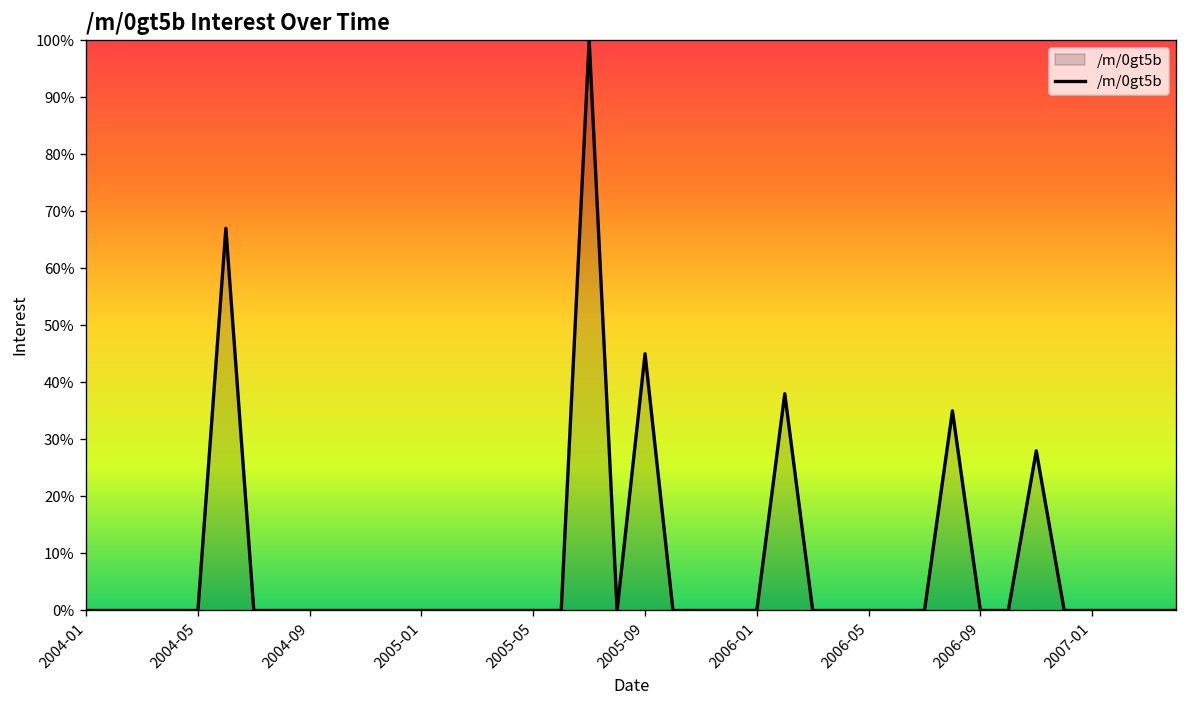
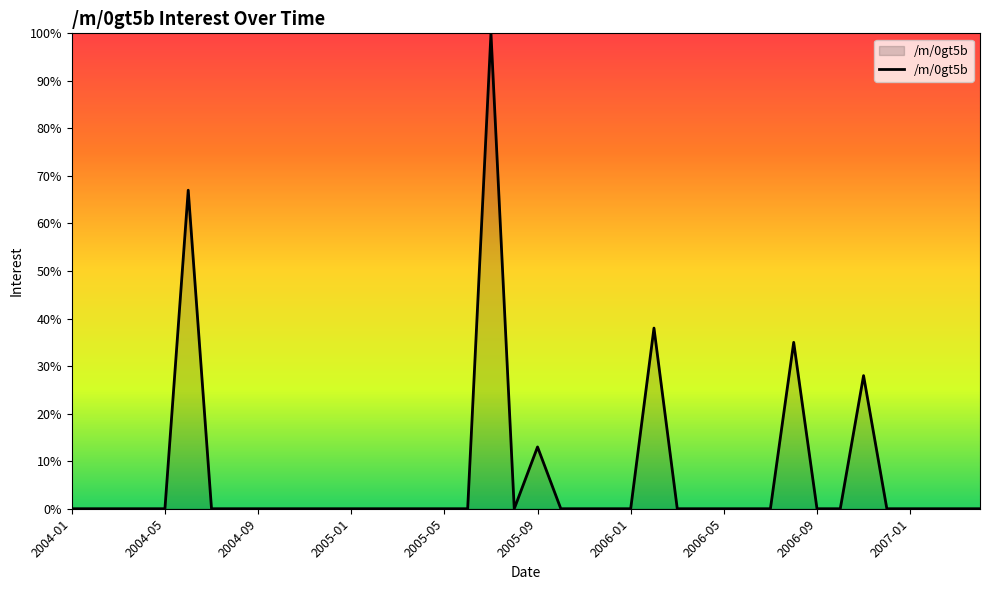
2005-09: 45% -> 13%
